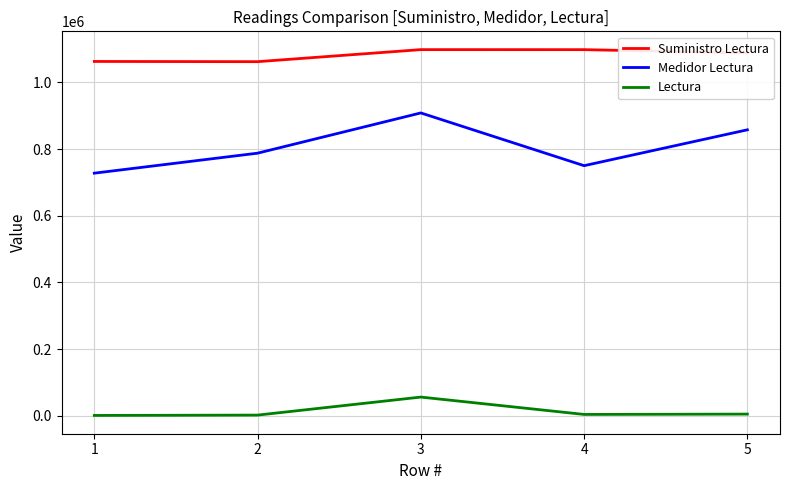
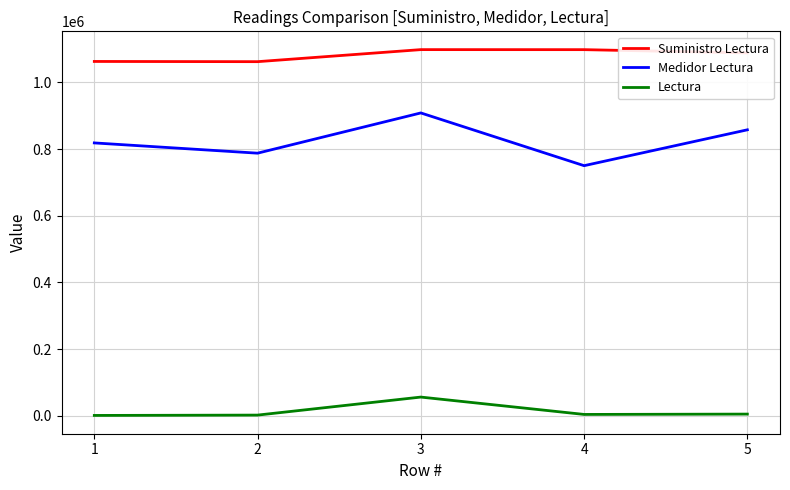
Medidor Lectura, 1: 730000 -> 820000
